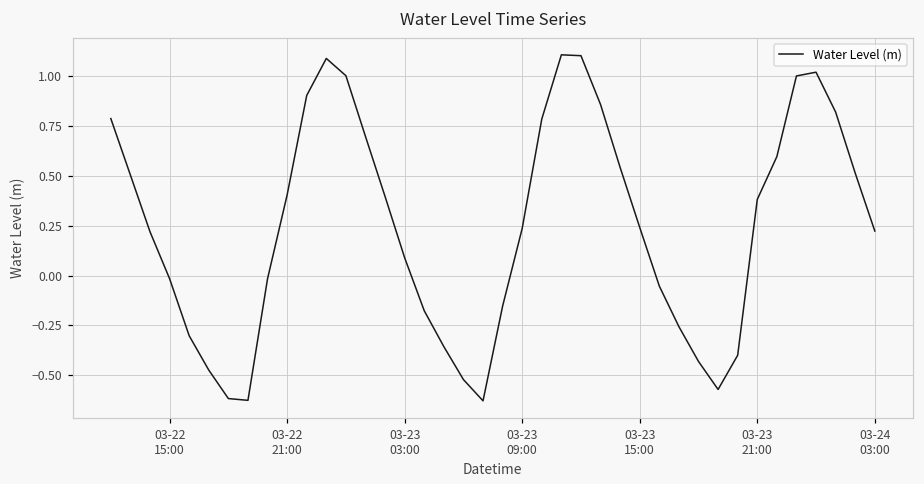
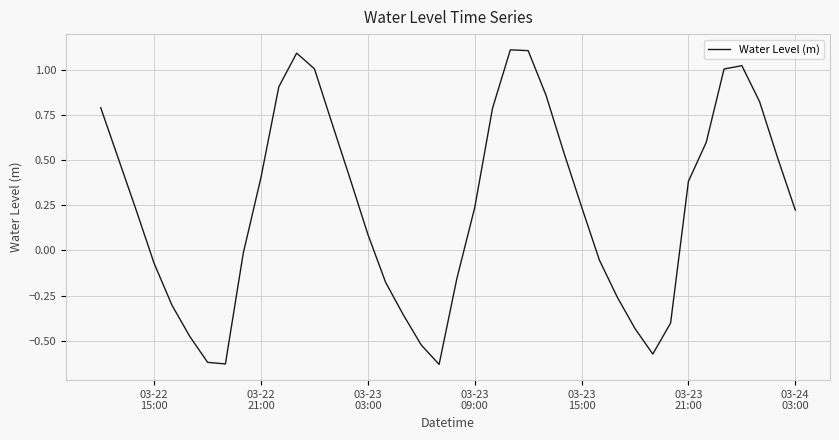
03-22 15:00: -0.02 -> -0.07
